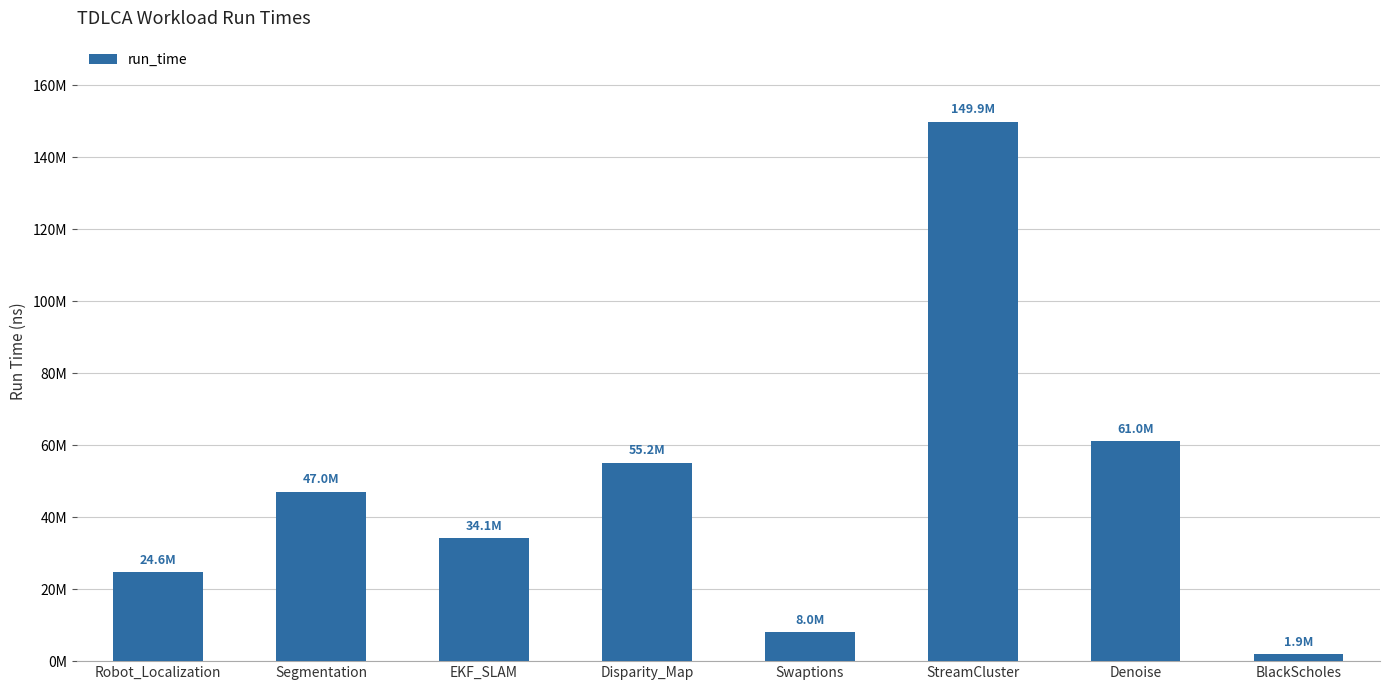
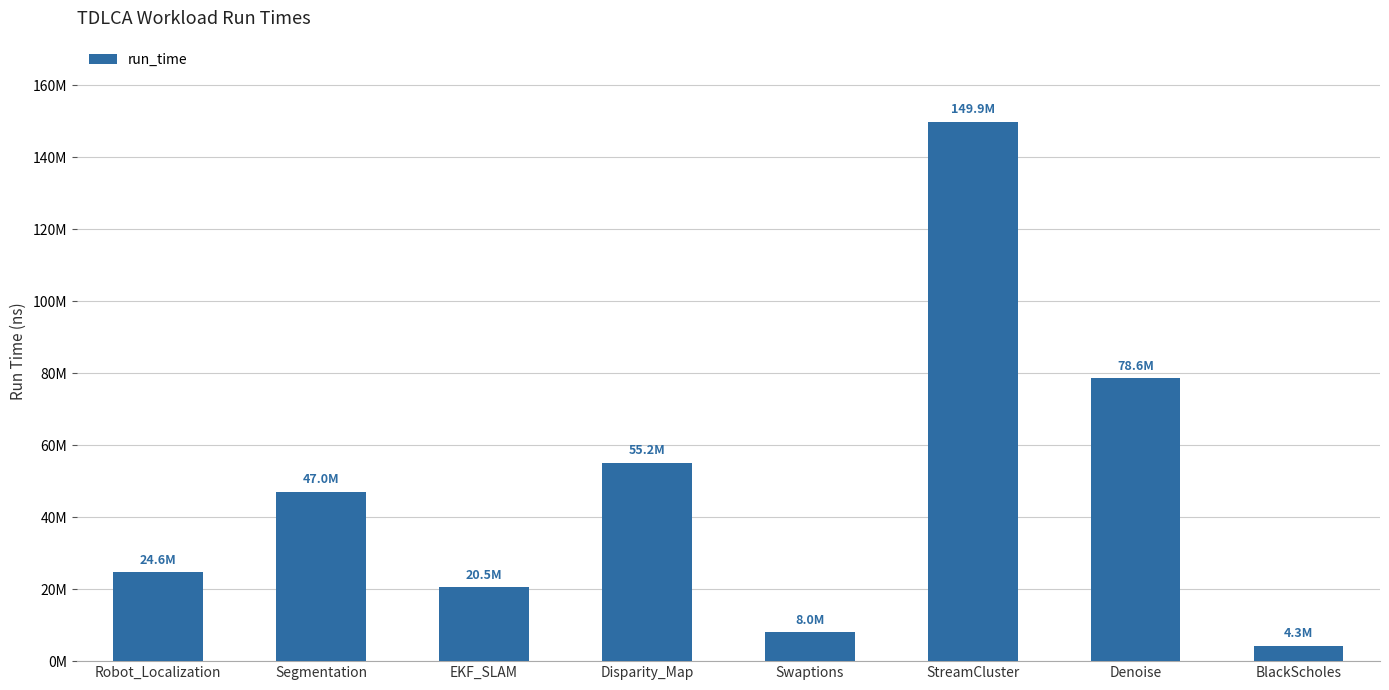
EKF_SLAM: 34.1M -> 20.5M
Denoise: 61.0M -> 78.6M
BlackScholes: 1.9M -> 4.3M
